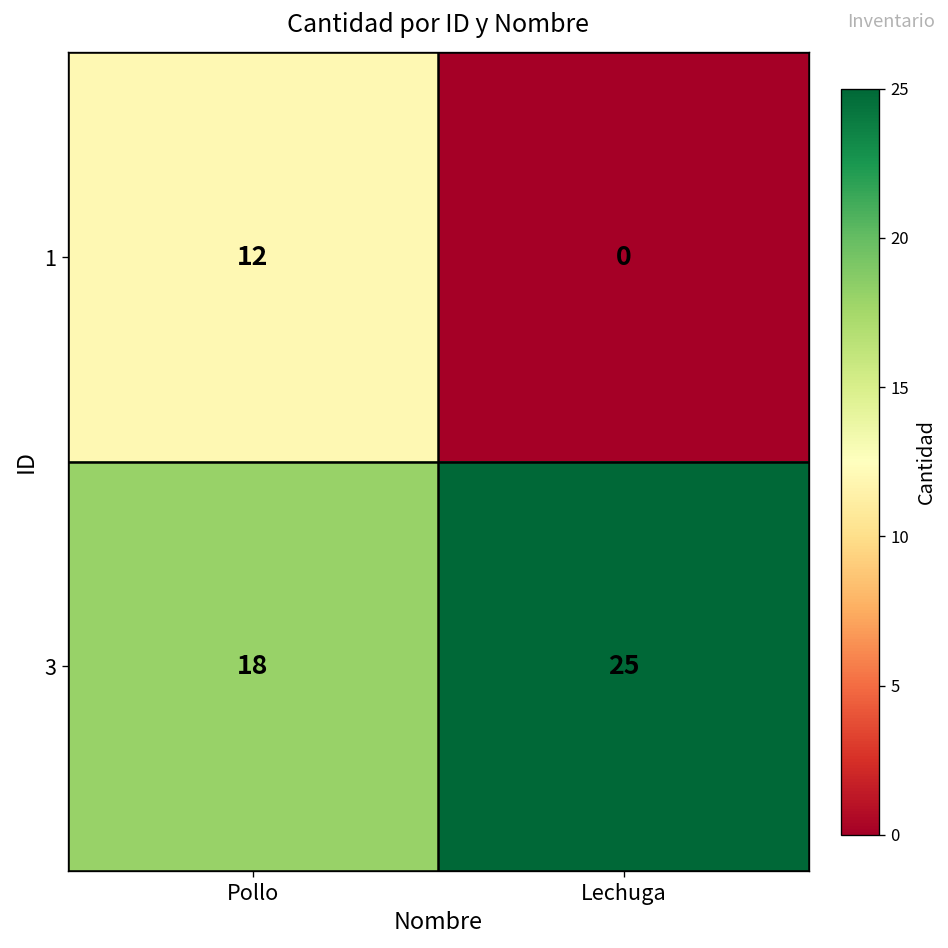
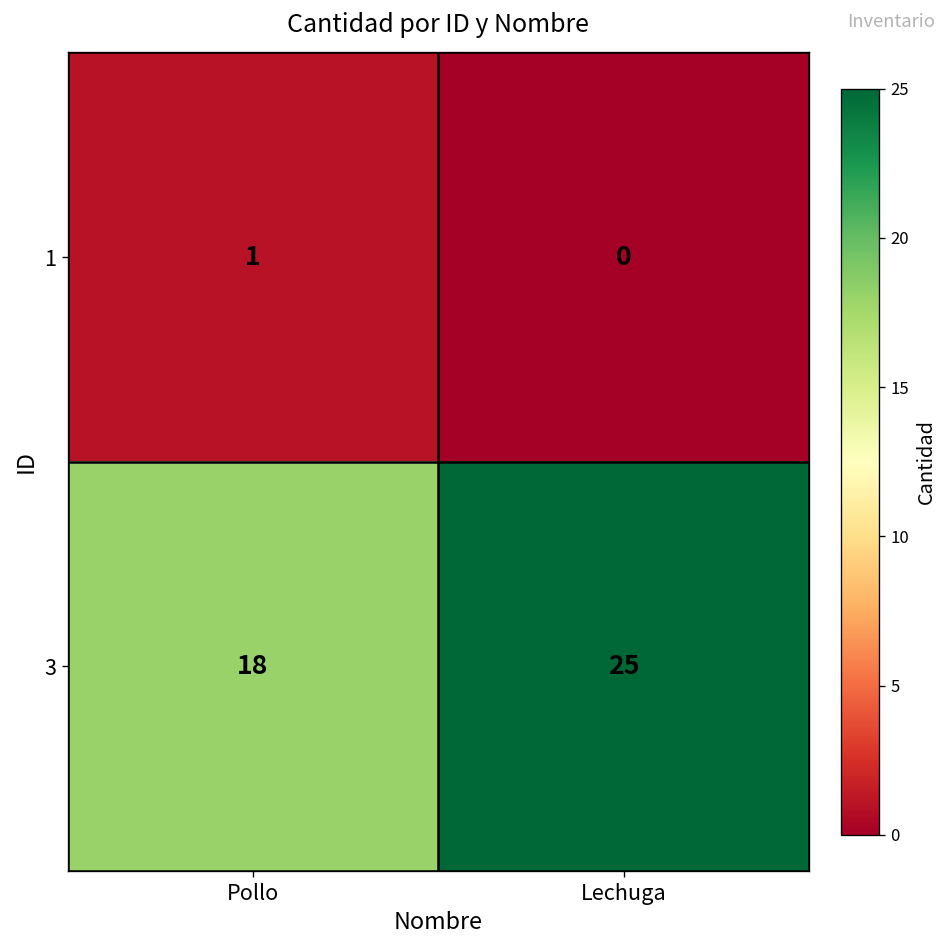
1, Pollo: 12 -> 1
